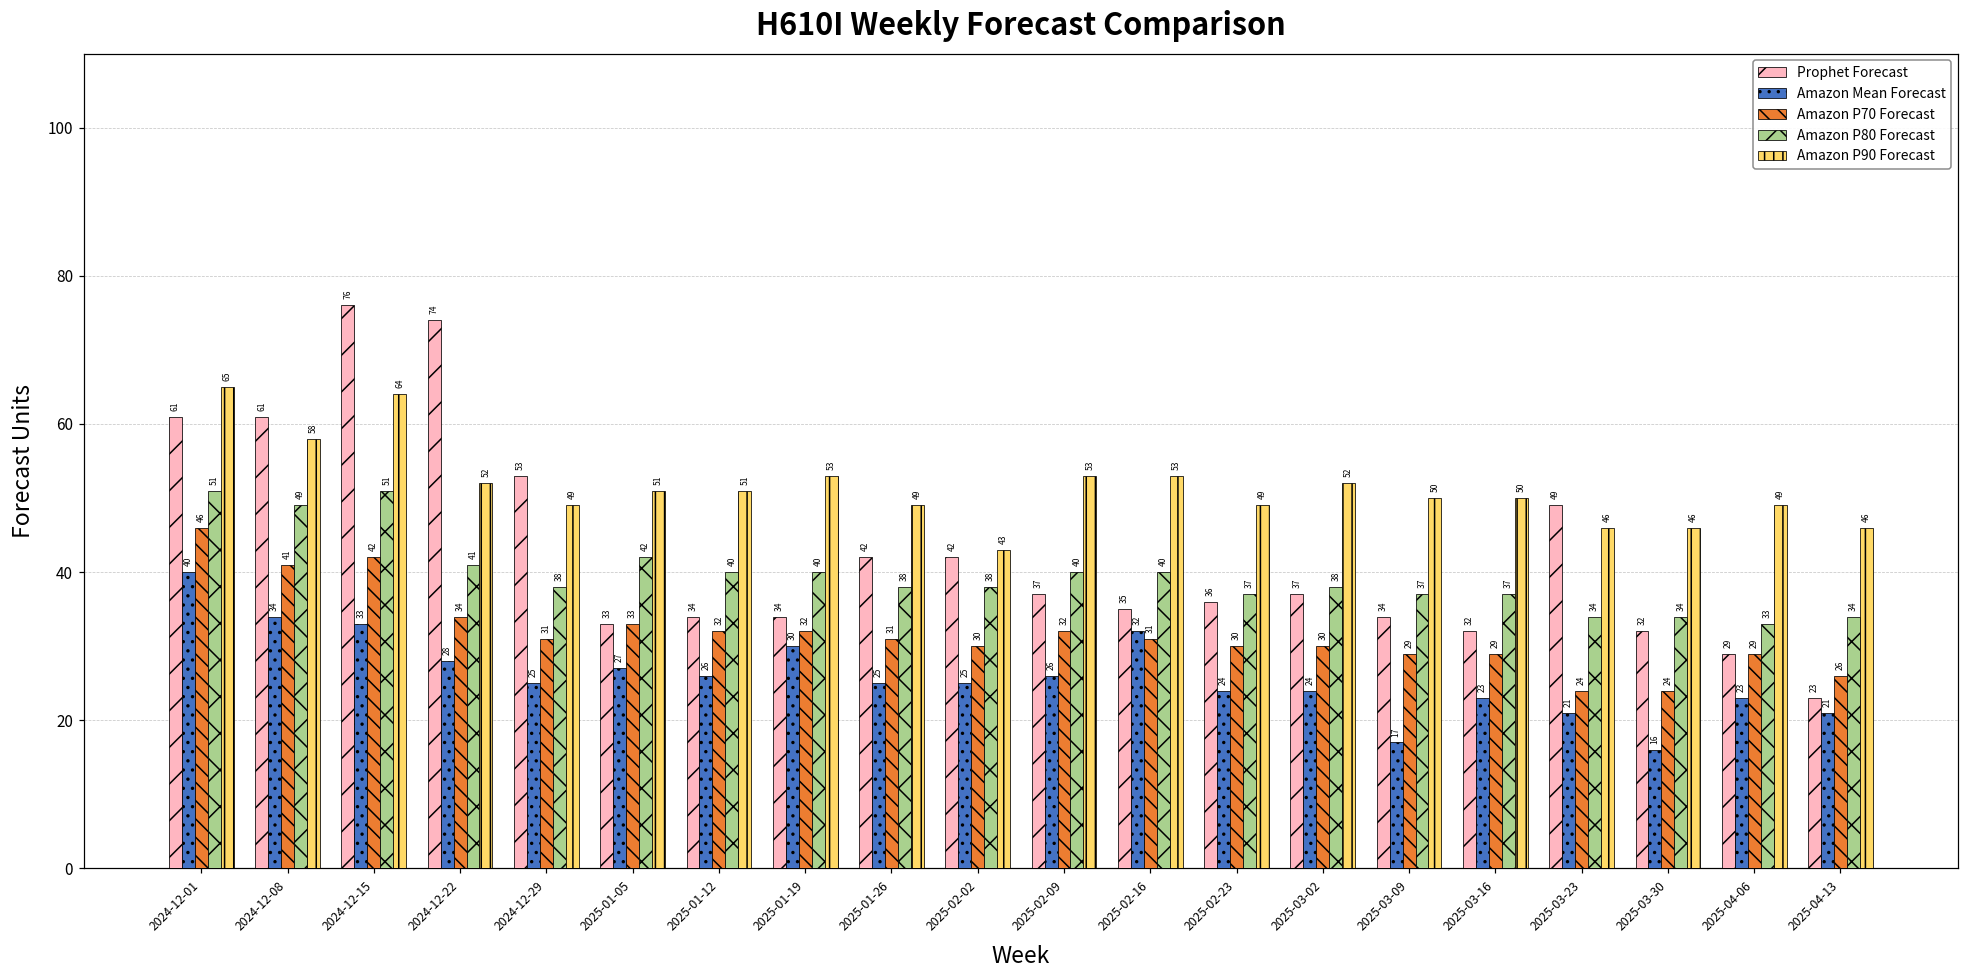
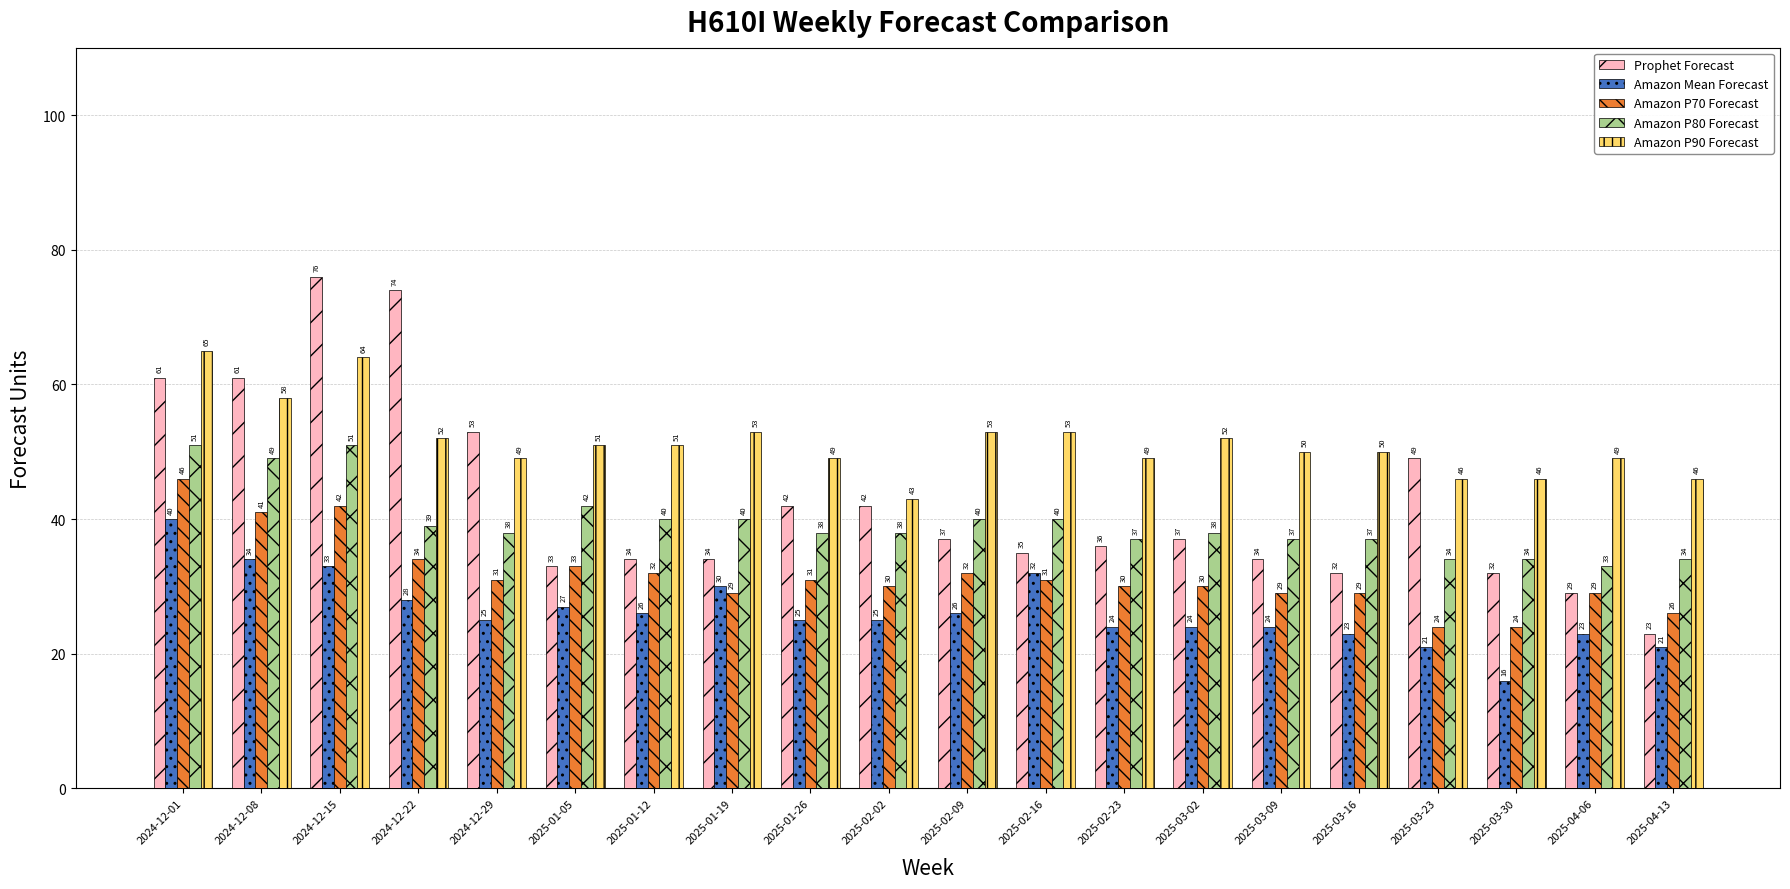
Amazon P80 Forecast, 2024-12-22: 41 -> 39
Amazon P70 Forecast, 2025-01-19: 32 -> 29
Amazon Mean Forecast, 2025-03-09: 17 -> 24
